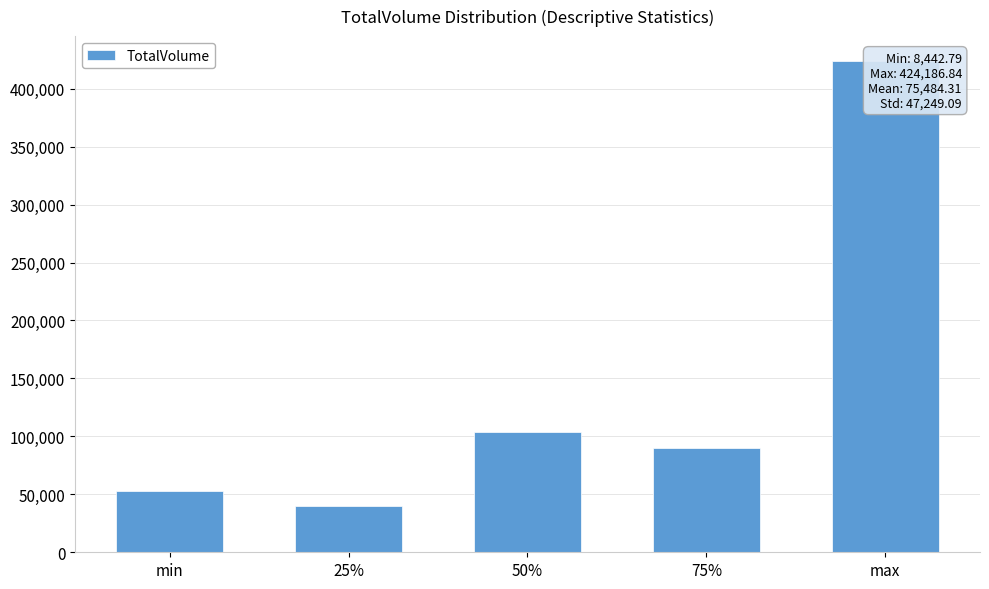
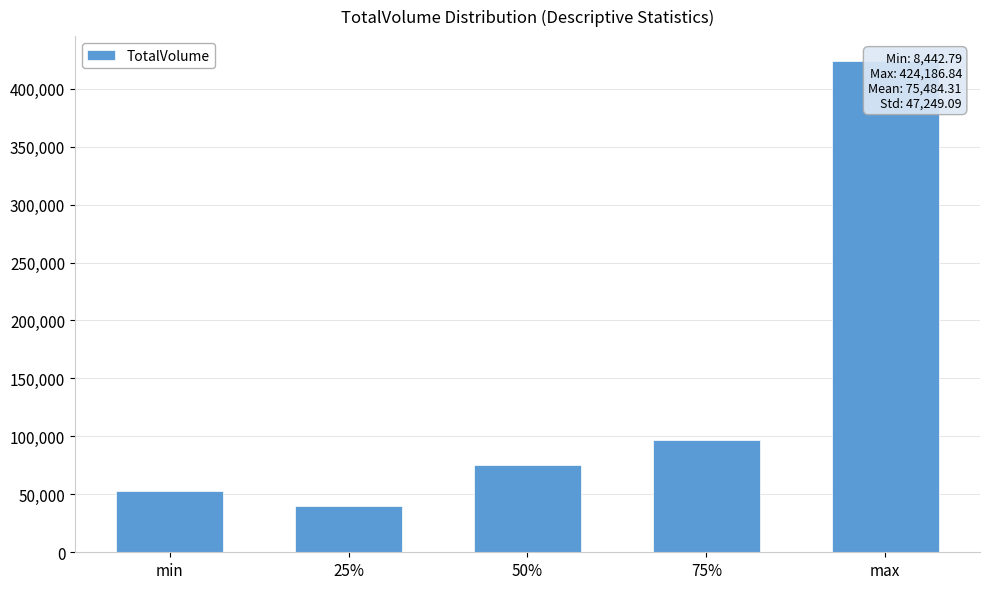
50%: 104,000 -> 75,000
75%: 90,000 -> 97,000
